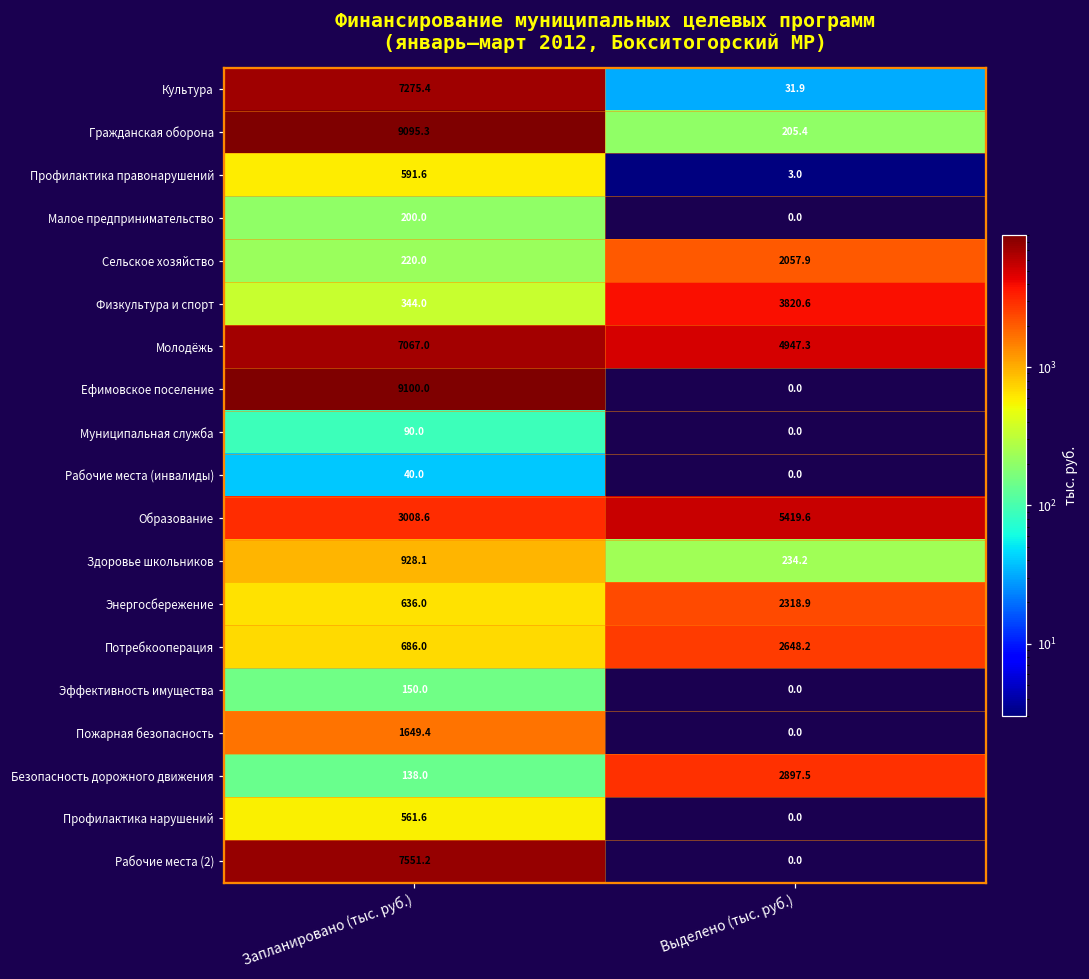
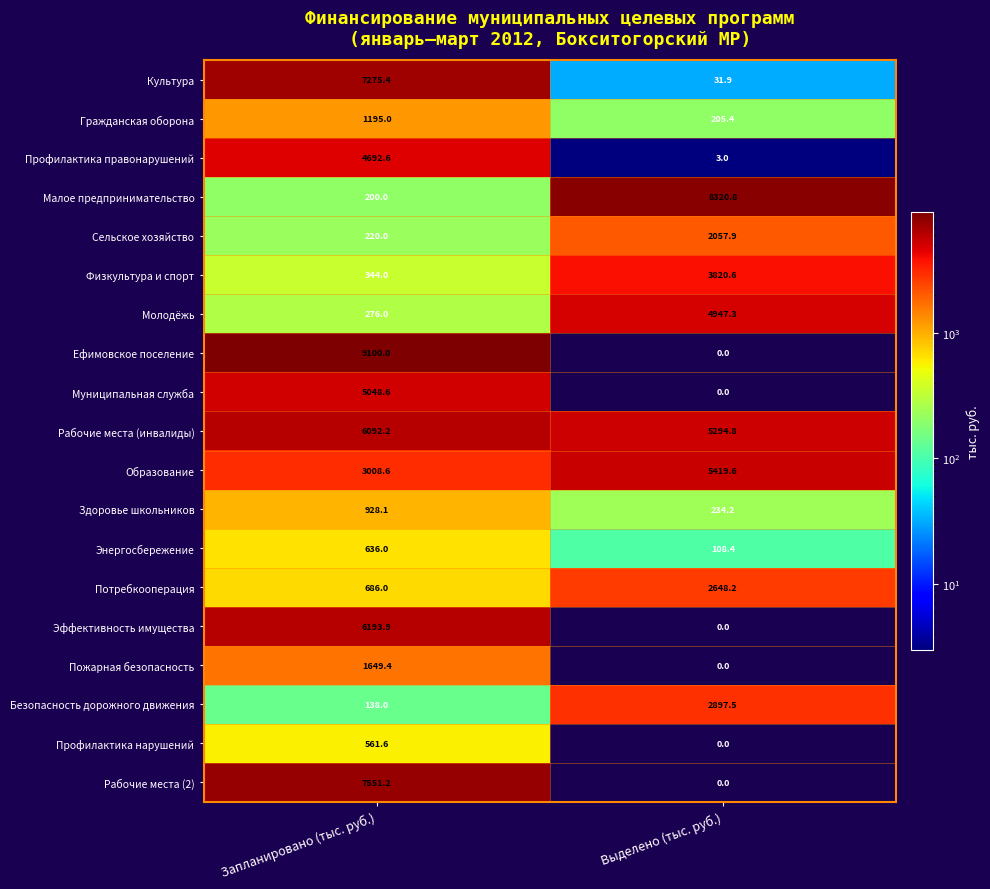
Гражданская оборона, Запланировано (тыс. руб.): 9095.3 -> 1195.0
Профилактика правонарушений, Запланировано (тыс. руб.): 591.6 -> 4692.6
Малое предпринимательство, Выделено (тыс. руб.): 0.0 -> 8320.8
Молодёжь, Запланировано (тыс. руб.): 7067.0 -> 276.0
Муниципальная служба, Запланировано (тыс. руб.): 90.0 -> 5048.6
Рабочие места (инвалиды), Запланировано (тыс. руб.): 40.0 -> 6092.2
Рабочие места (инвалиды), Выделено (тыс. руб.): 0.0 -> 5294.8
Энергосбережение, Выделено (тыс. руб.): 2318.9 -> 108.4
Эффективность имущества, Запланировано (тыс. руб.): 150.0 -> 6193.9
